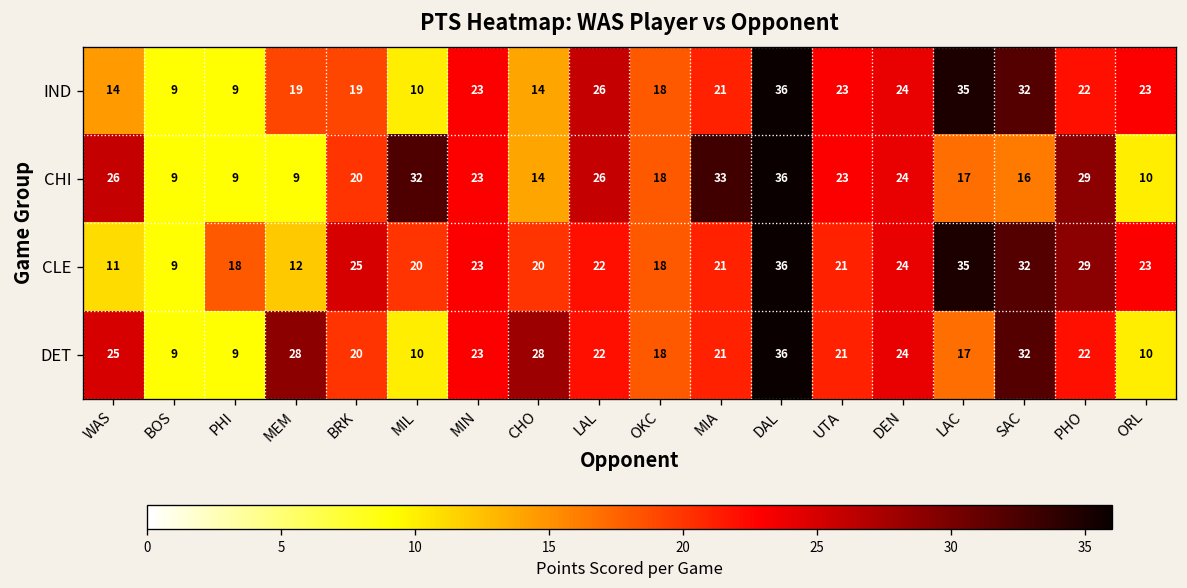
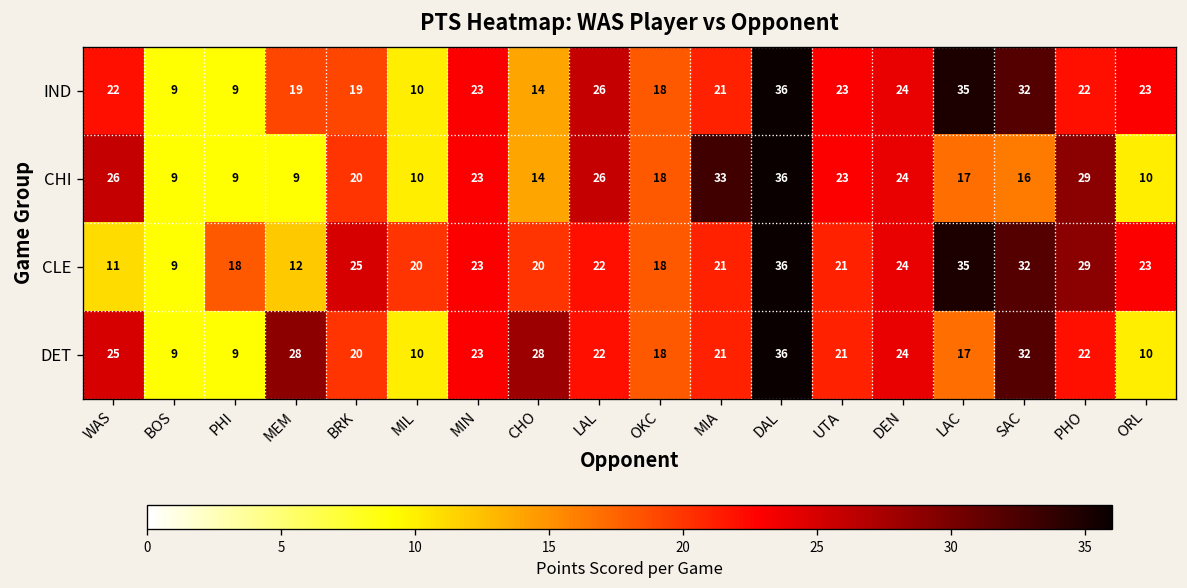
IND, WAS: 14 -> 22
CHI, MIL: 32 -> 10
